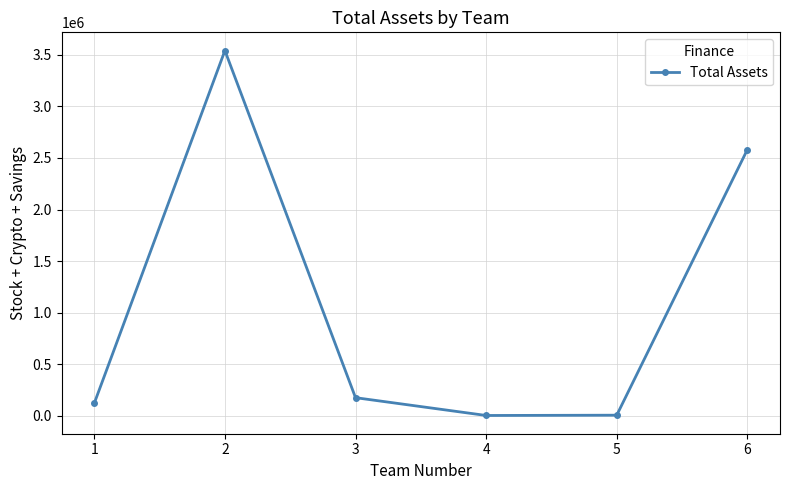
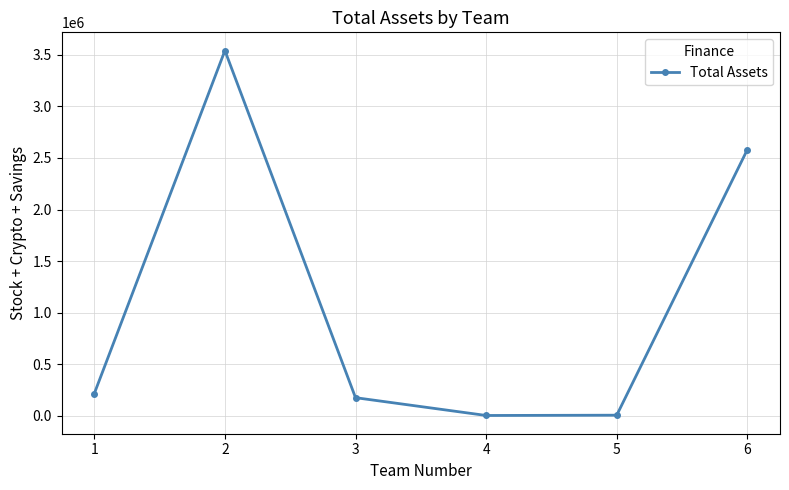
1: 120000 -> 210000
